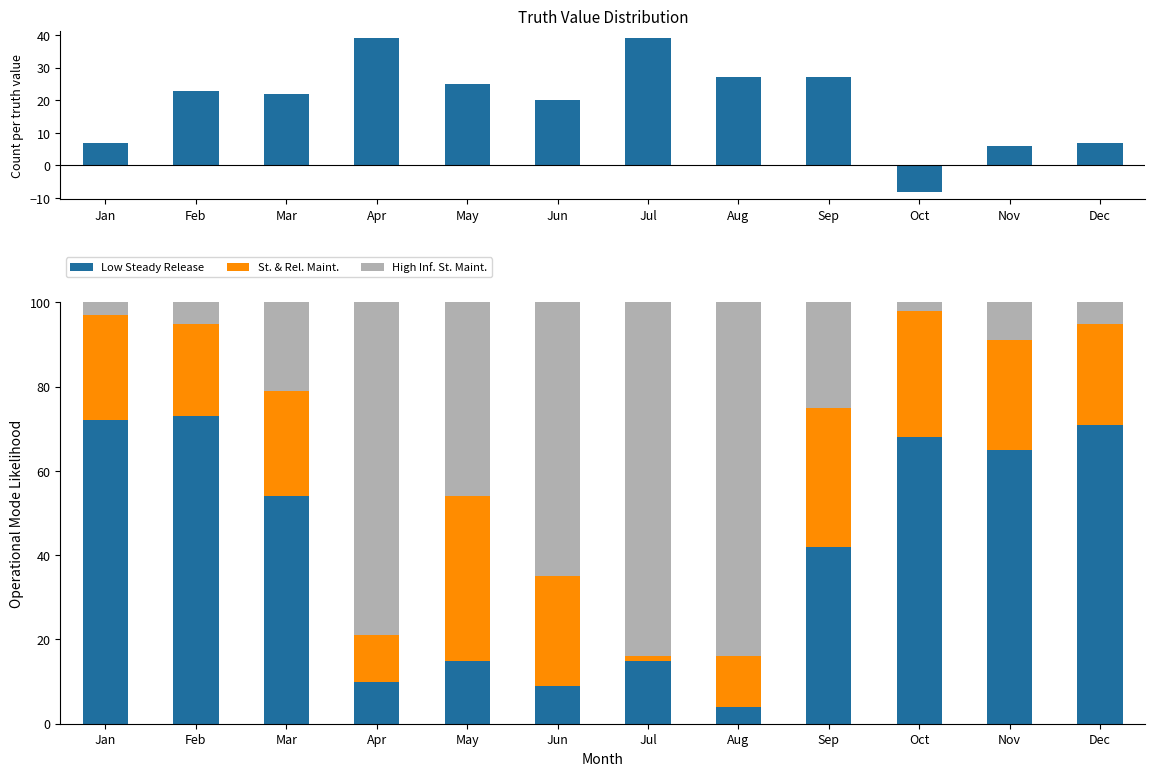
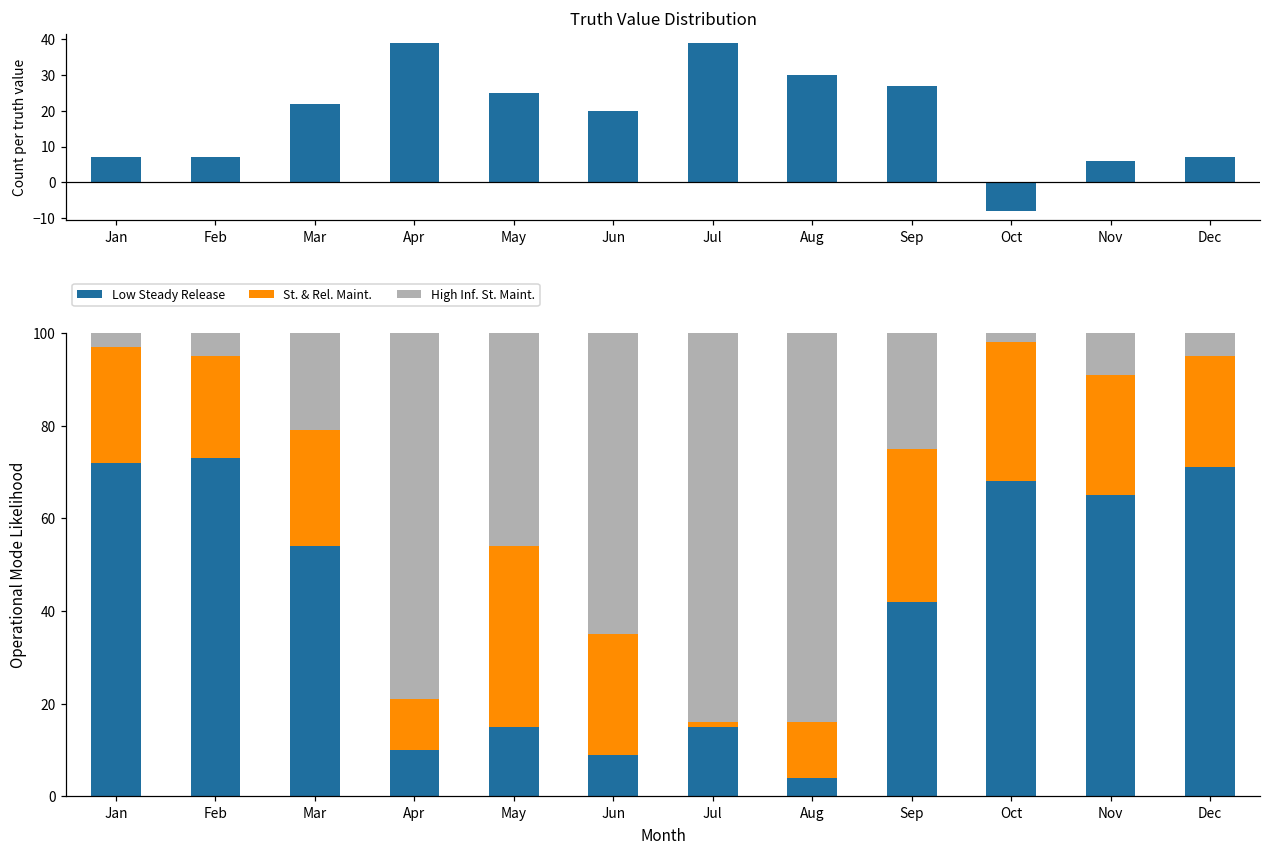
Truth Value Distribution, Feb: 23 -> 7
Truth Value Distribution, Aug: 27 -> 30
